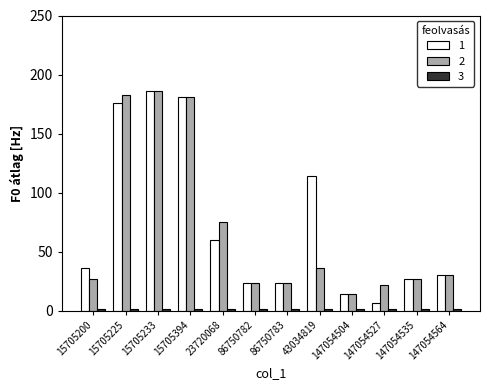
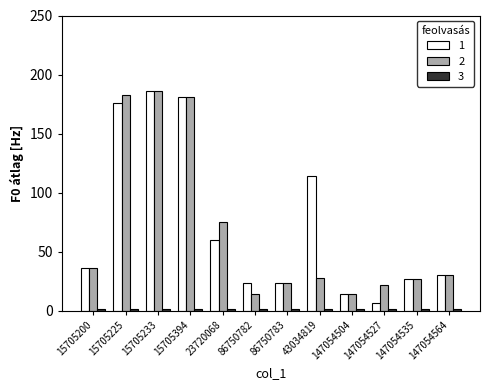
2, 15705200: 26 -> 36
2, 86750782: 23 -> 14
2, 43034819: 36 -> 28
